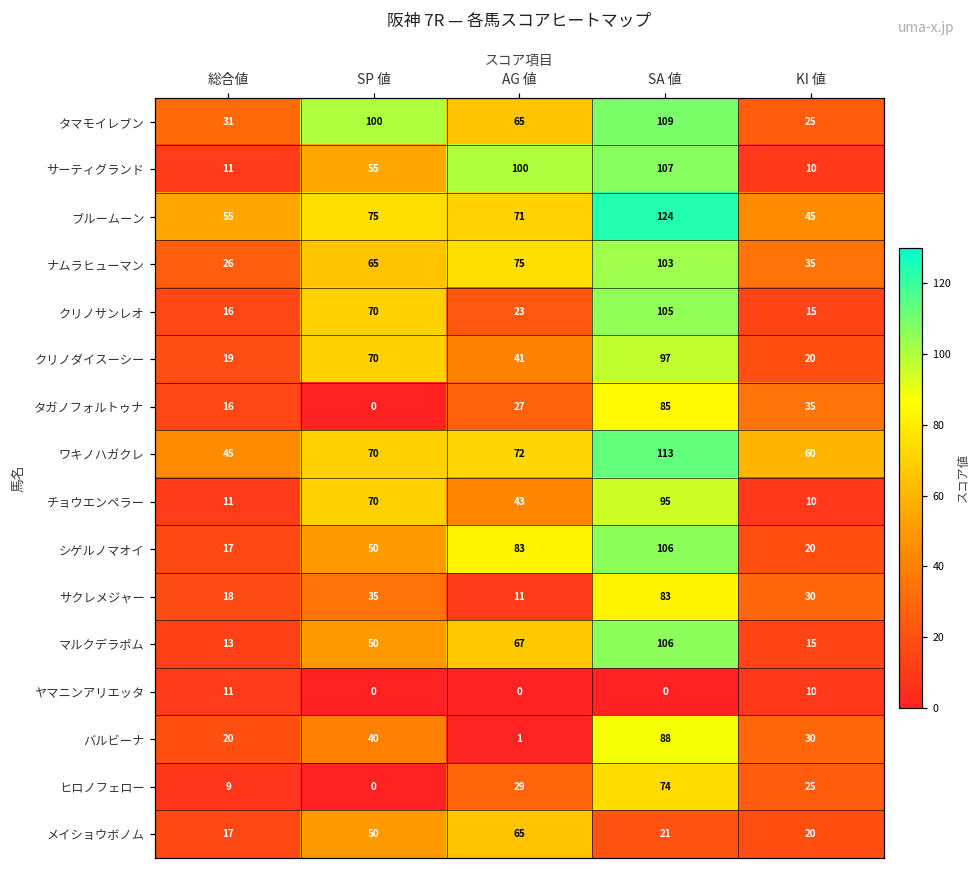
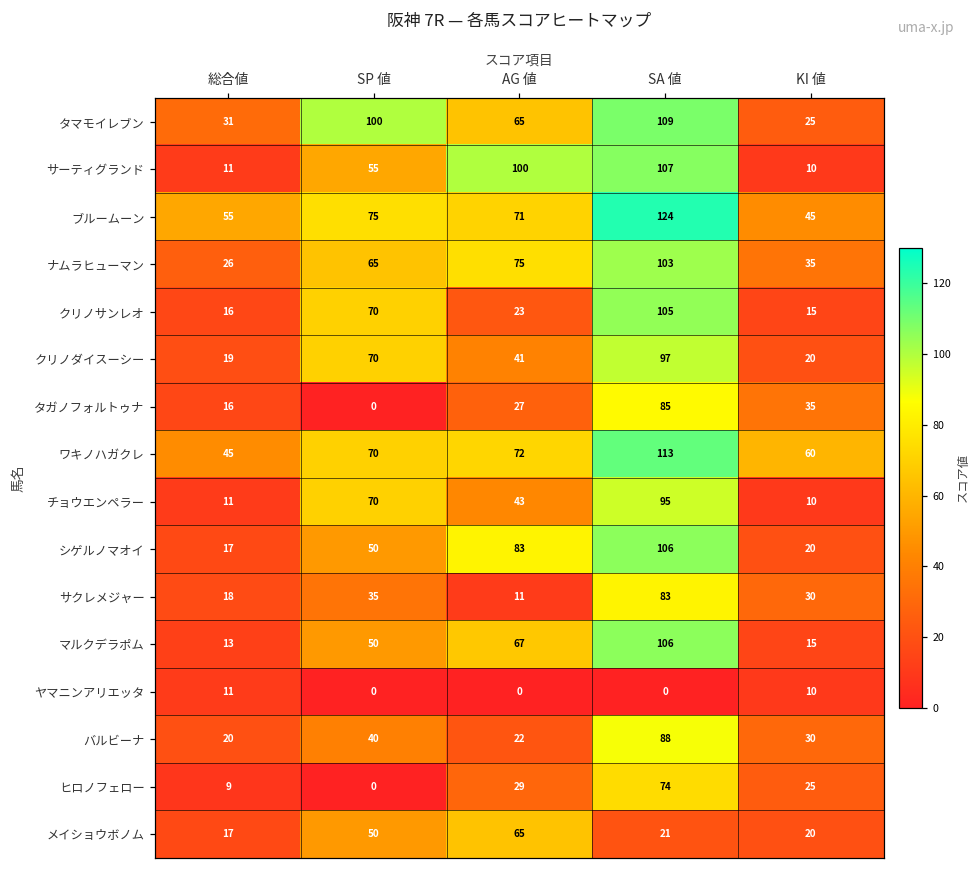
バルビーナ, AG 値: 1 -> 22
